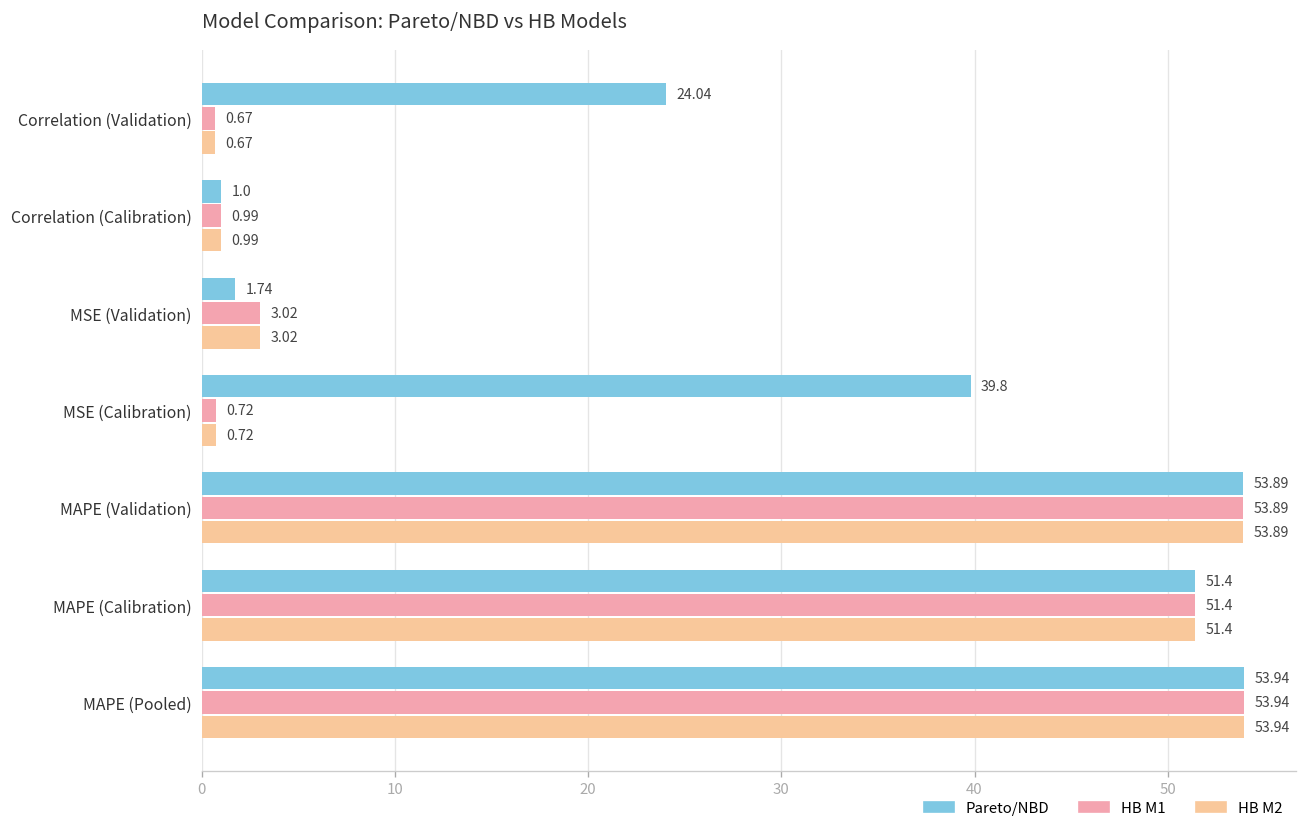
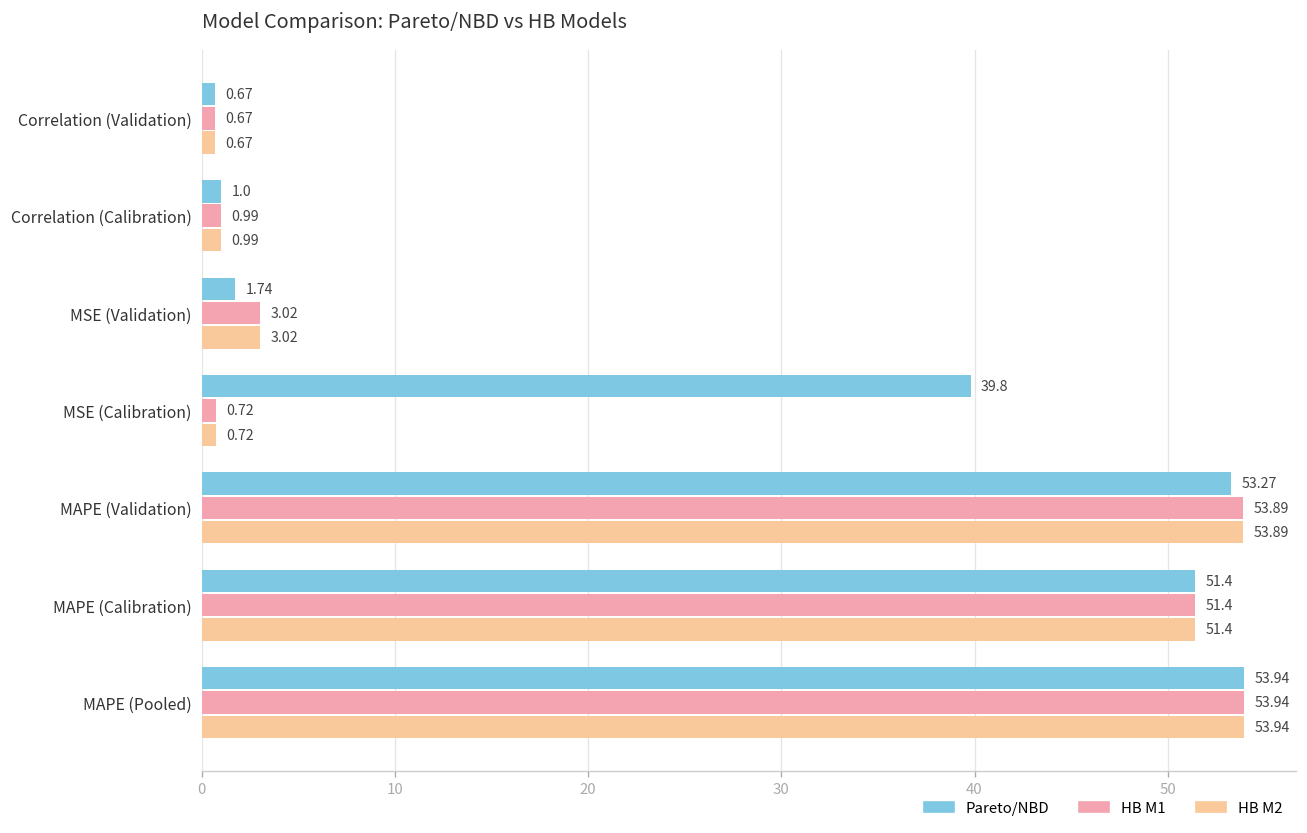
Pareto/NBD, Correlation (Validation): 24.04 -> 0.67
Pareto/NBD, MAPE (Validation): 53.89 -> 53.27
